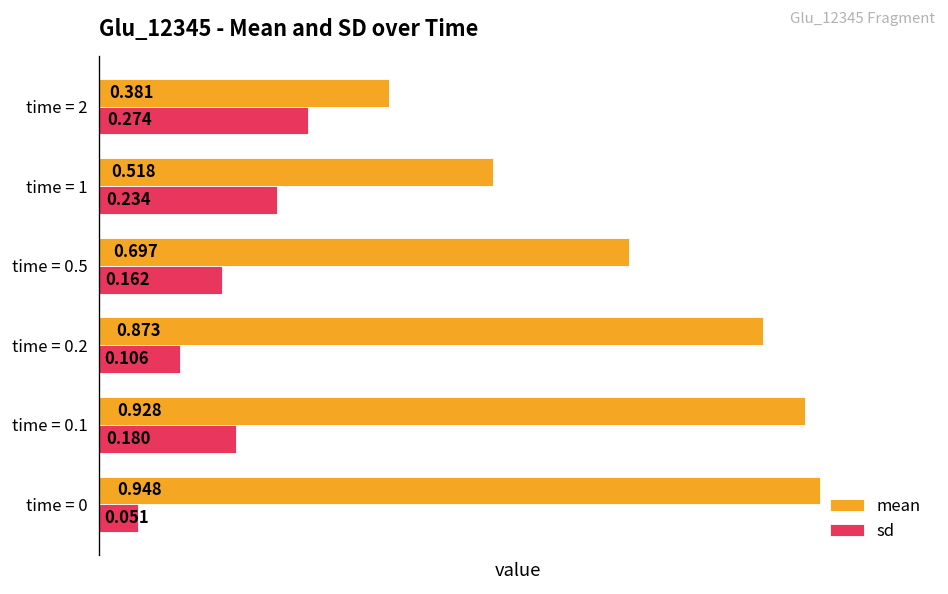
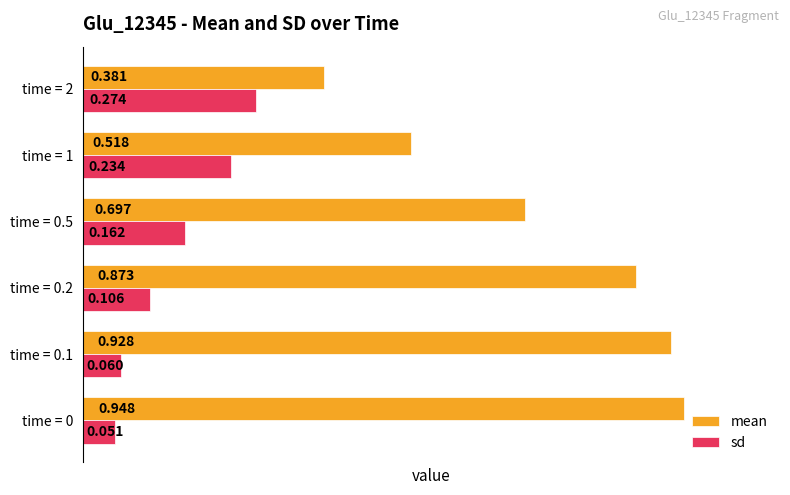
sd, time = 0.1: 0.180 -> 0.060
